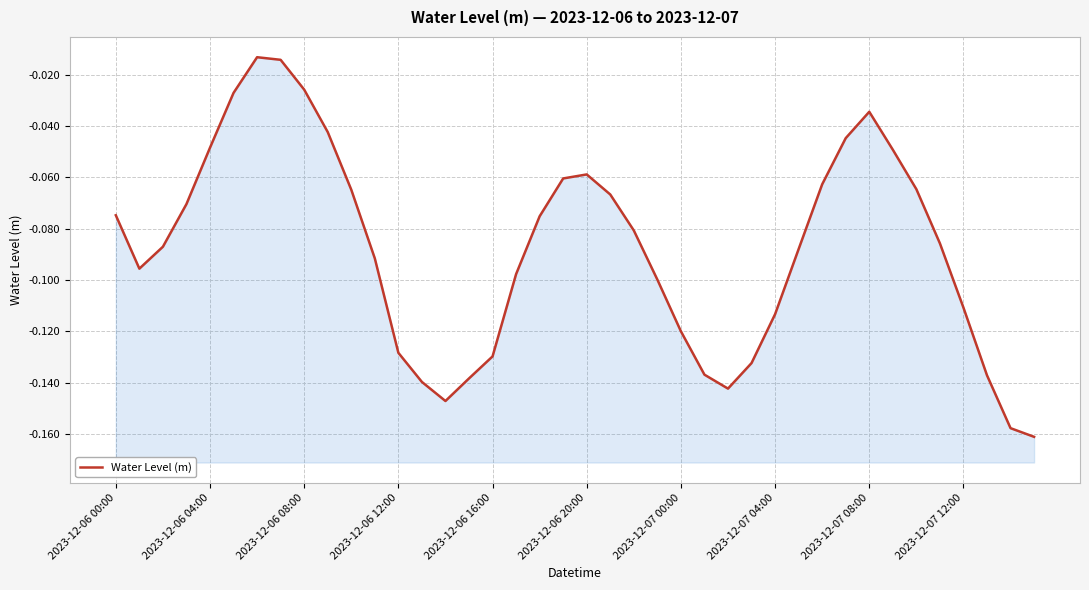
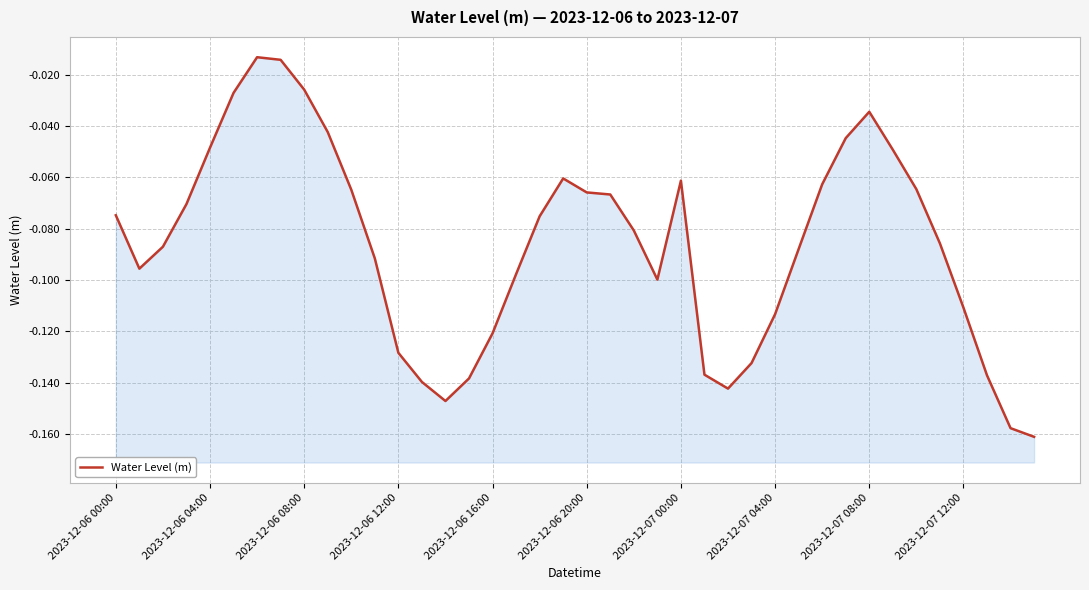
2023-12-06 16:00: -0.130 -> -0.121
2023-12-06 20:00: -0.059 -> -0.066
2023-12-07 00:00: -0.120 -> -0.061
